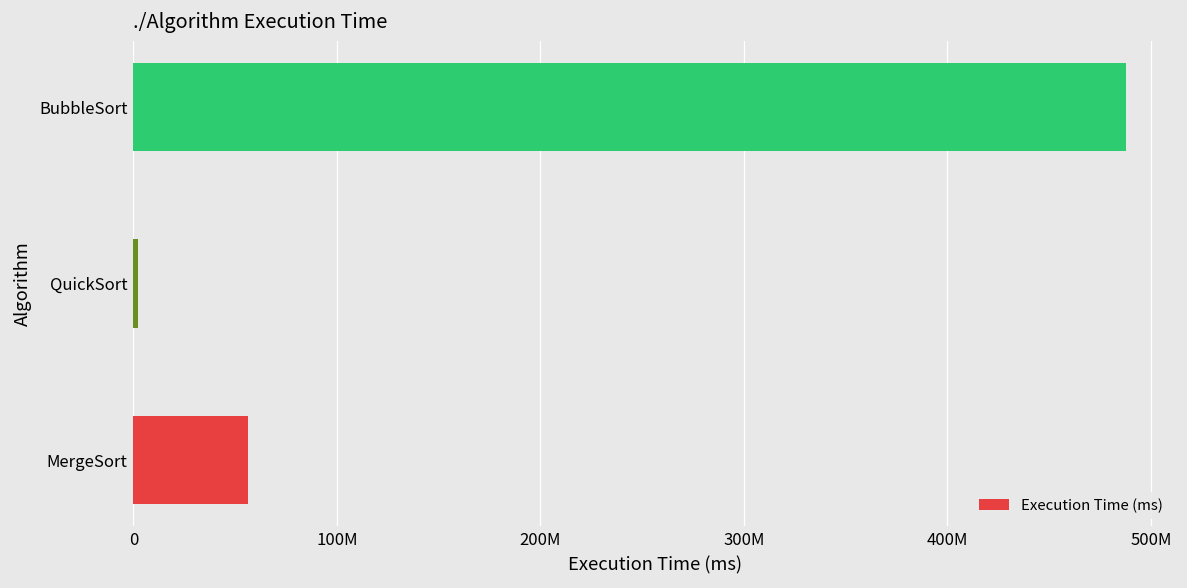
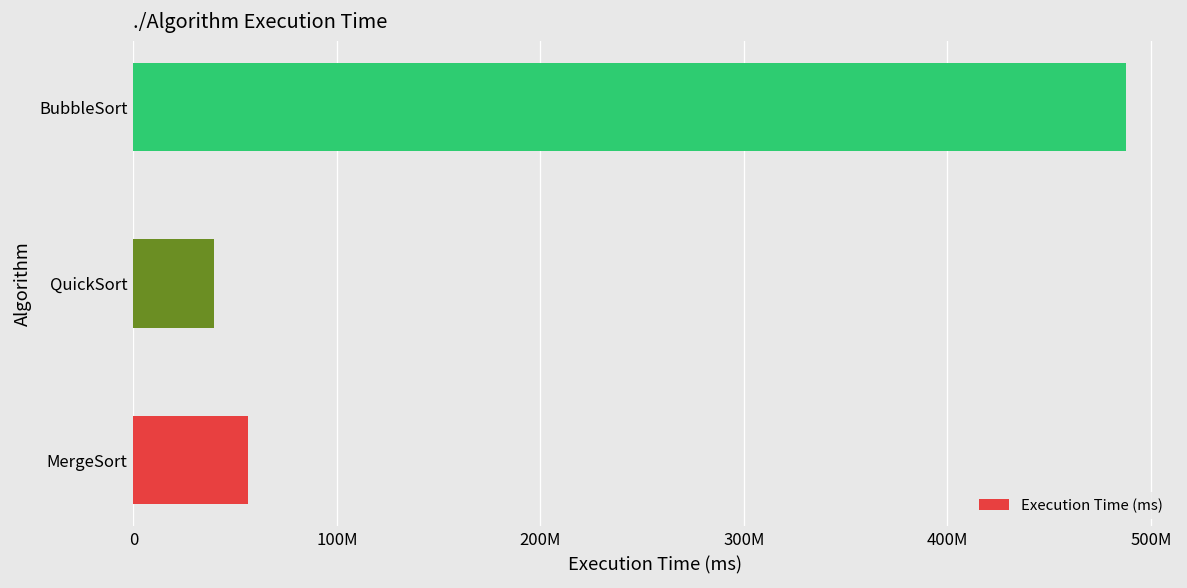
QuickSort: 2000000 -> 40000000
